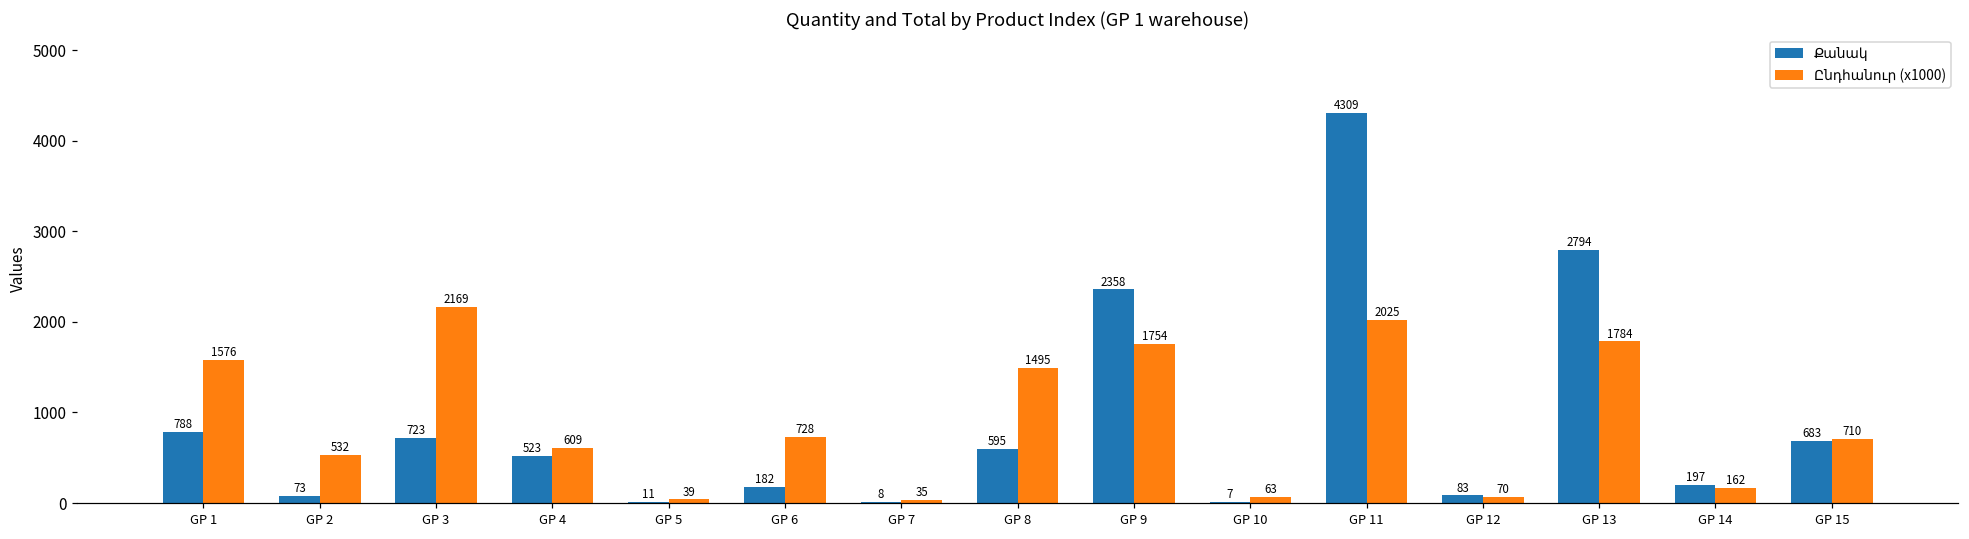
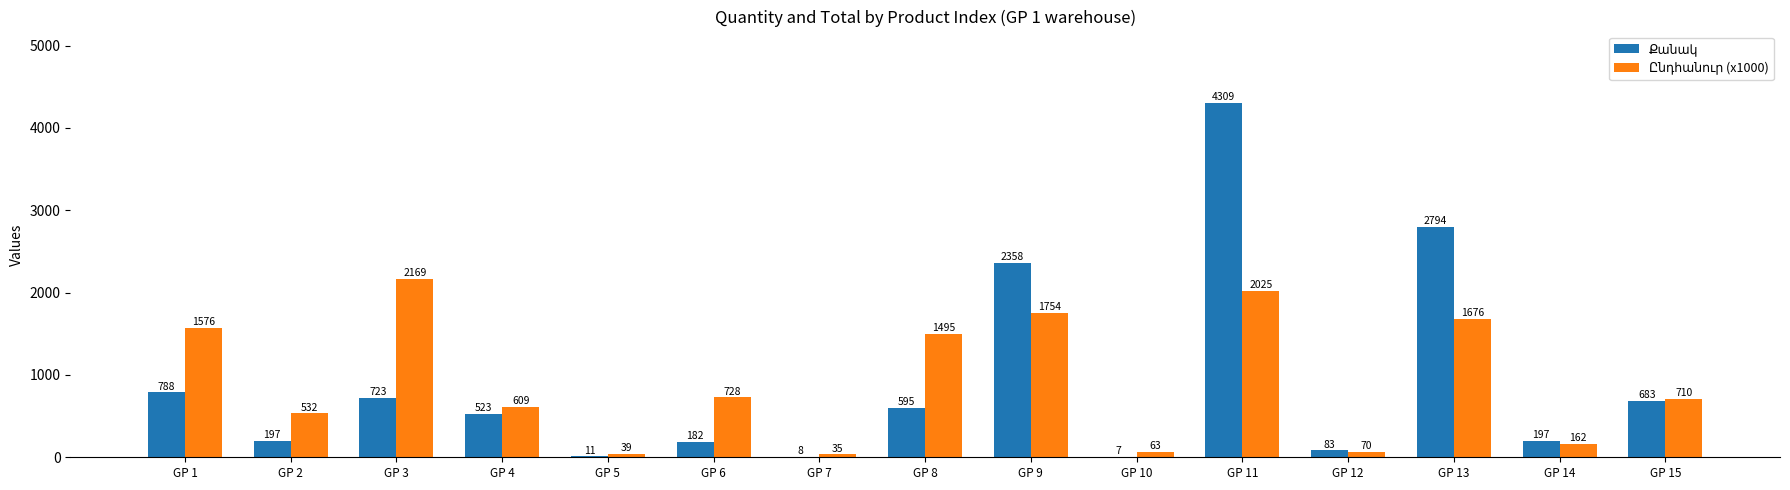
Քանակ, GP 2: 73 -> 197
Ընդհանուր (x1000), GP 13: 1784 -> 1676
